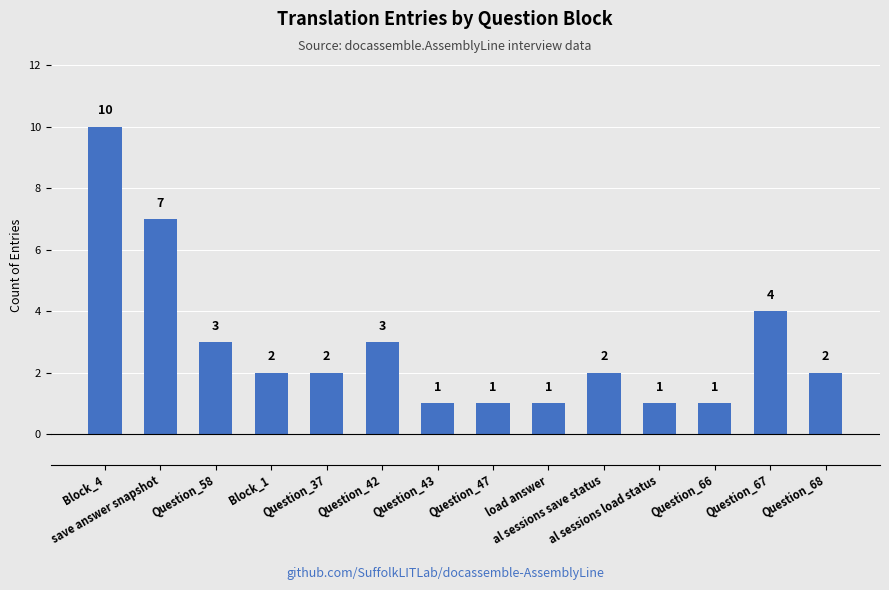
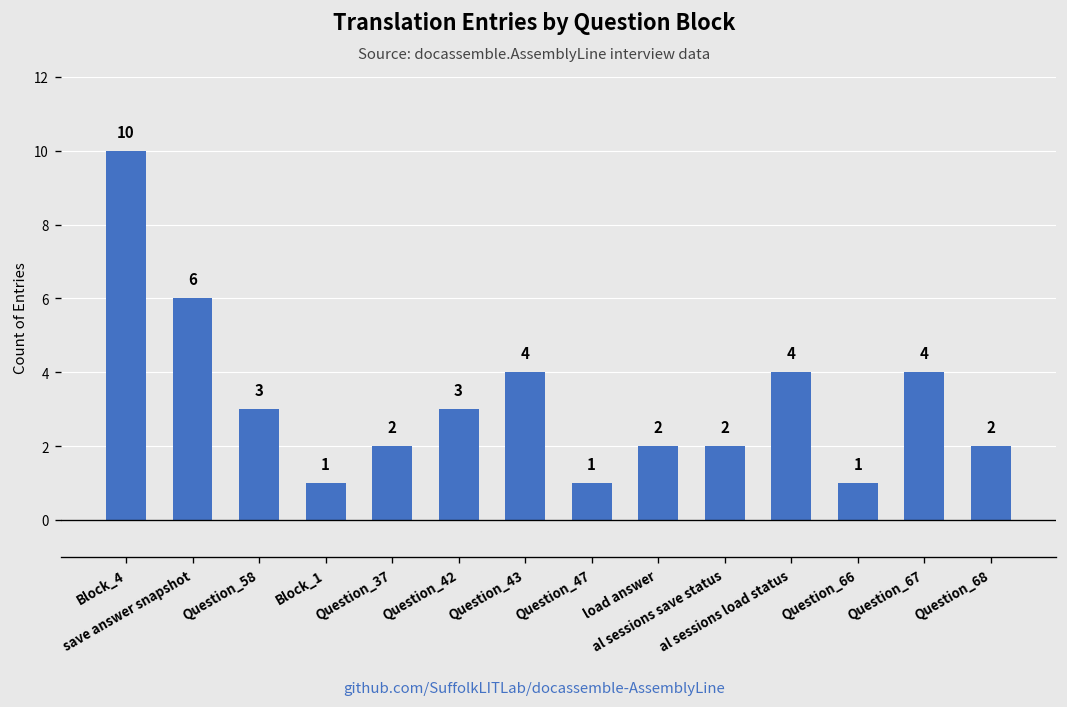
save answer snapshot: 7 -> 6
Block_1: 2 -> 1
Question_43: 1 -> 4
load answer: 1 -> 2
al sessions load status: 1 -> 4
